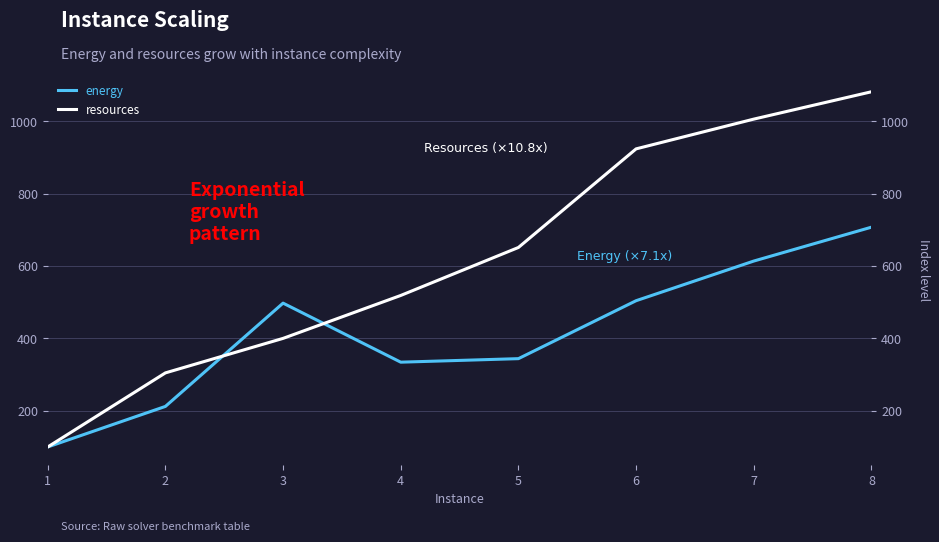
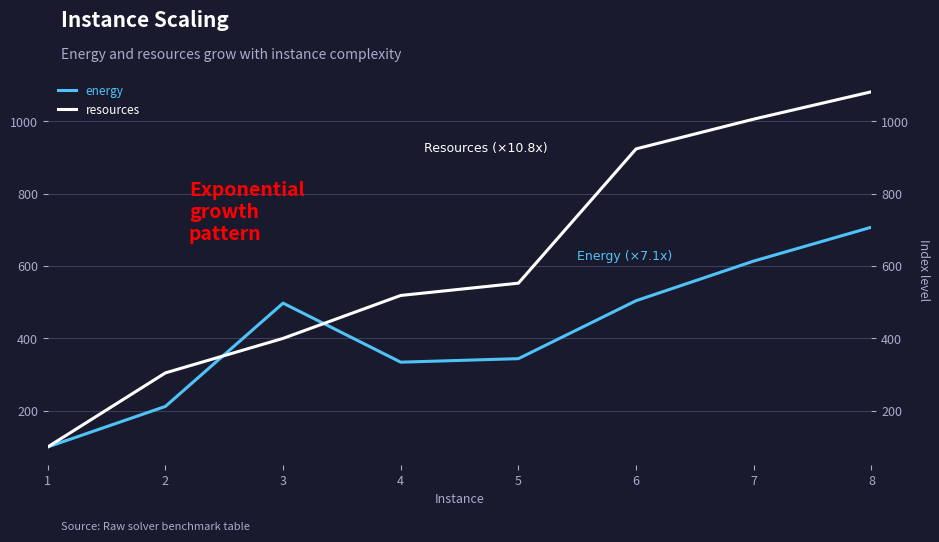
resources, 5: 650 -> 550
